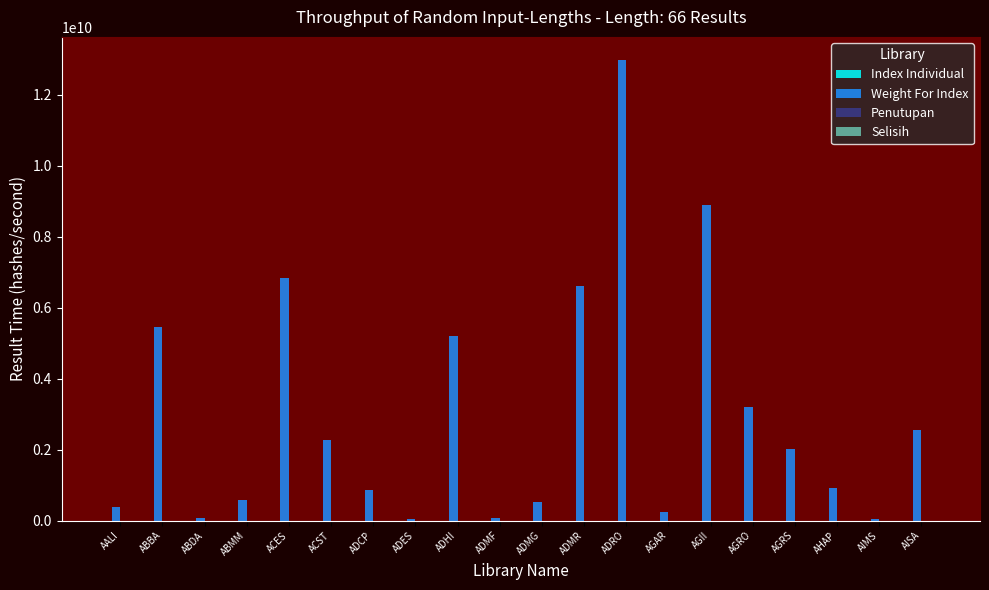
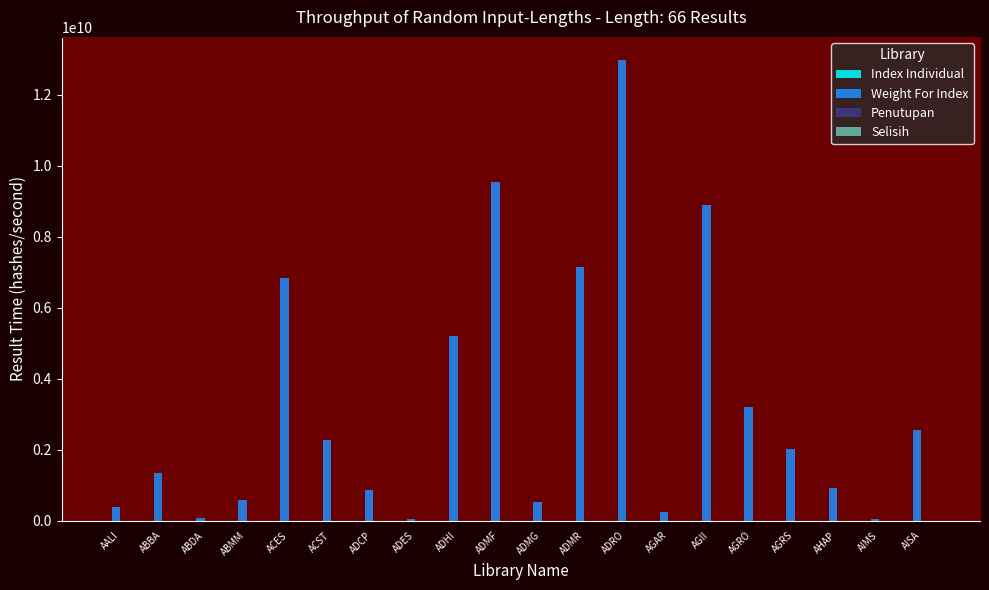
Weight For Index, ABBA: 5400000000 -> 1300000000
Weight For Index, ADMF: 100000000 -> 9500000000
Weight For Index, ADMR: 6600000000 -> 7100000000
